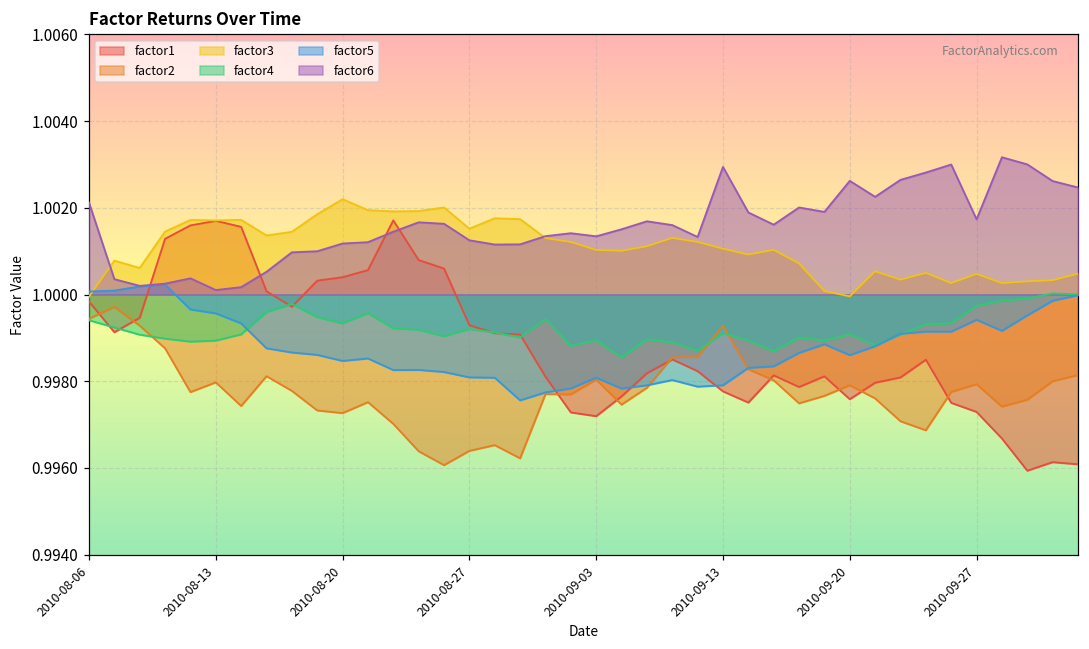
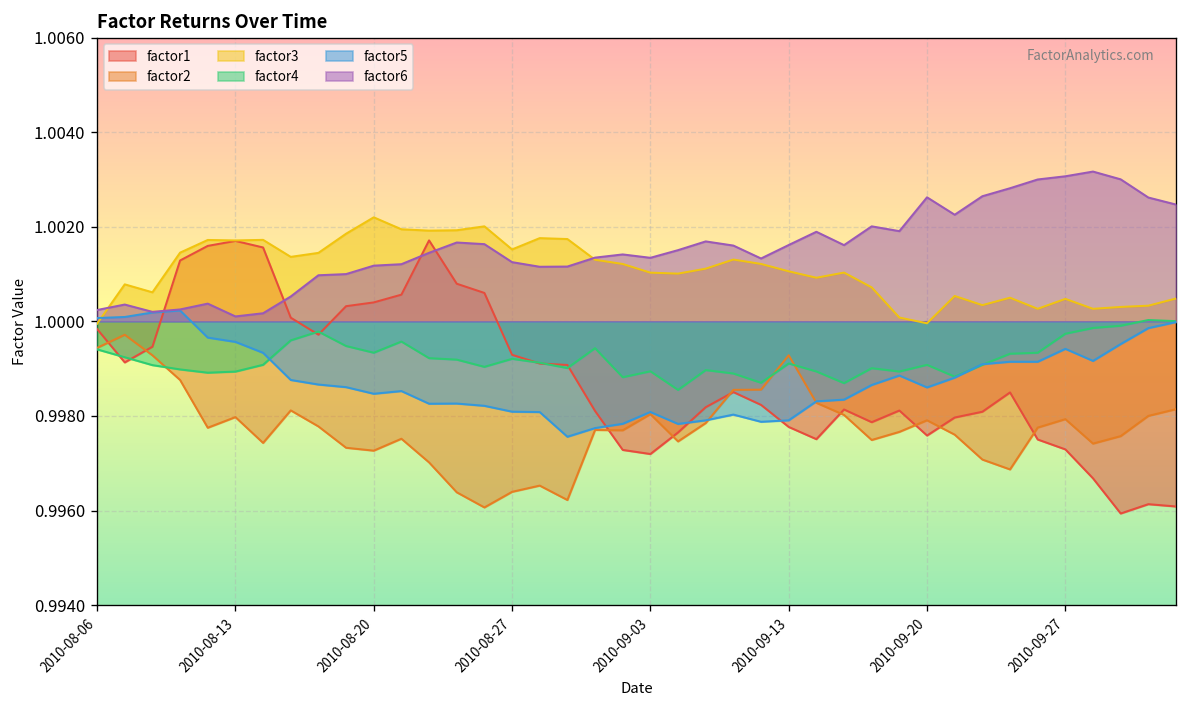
factor6, 2010-08-06: 1.0021 -> 1.0002
factor6, 2010-09-13: 1.0029 -> 1.0016
factor6, 2010-09-27: 1.0017 -> 1.0031
